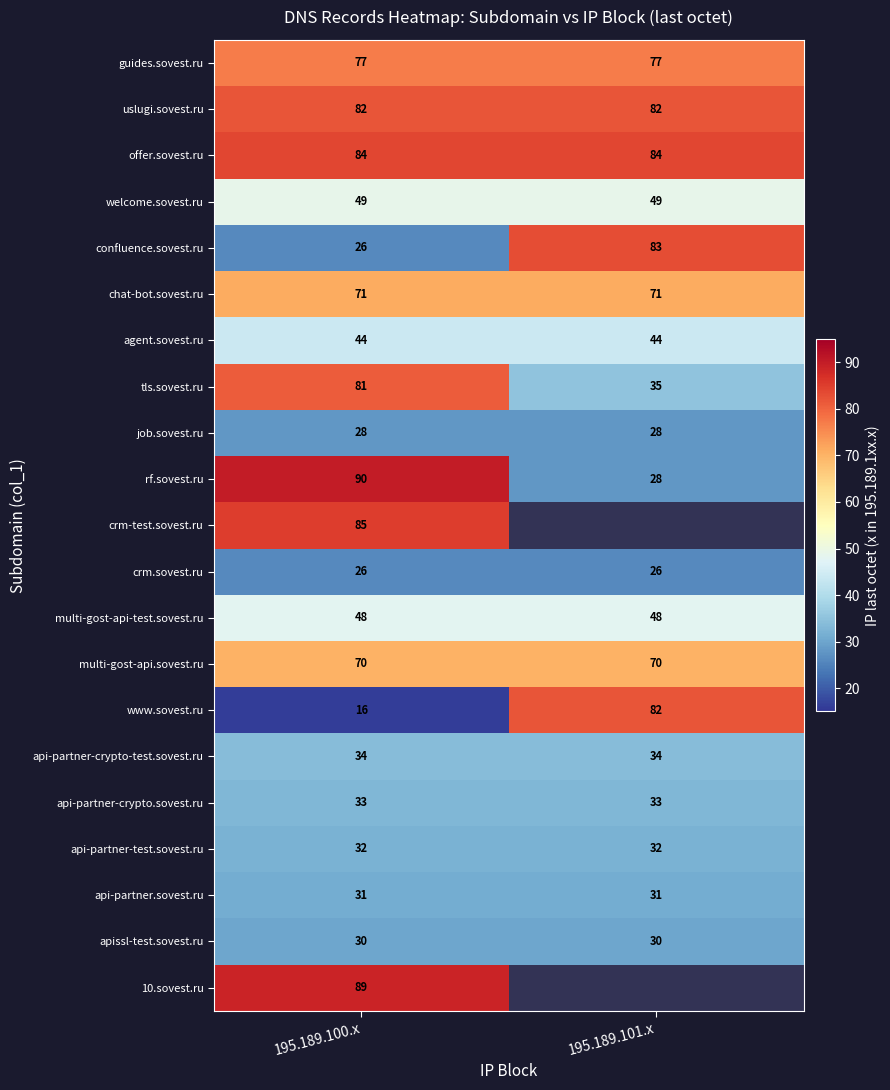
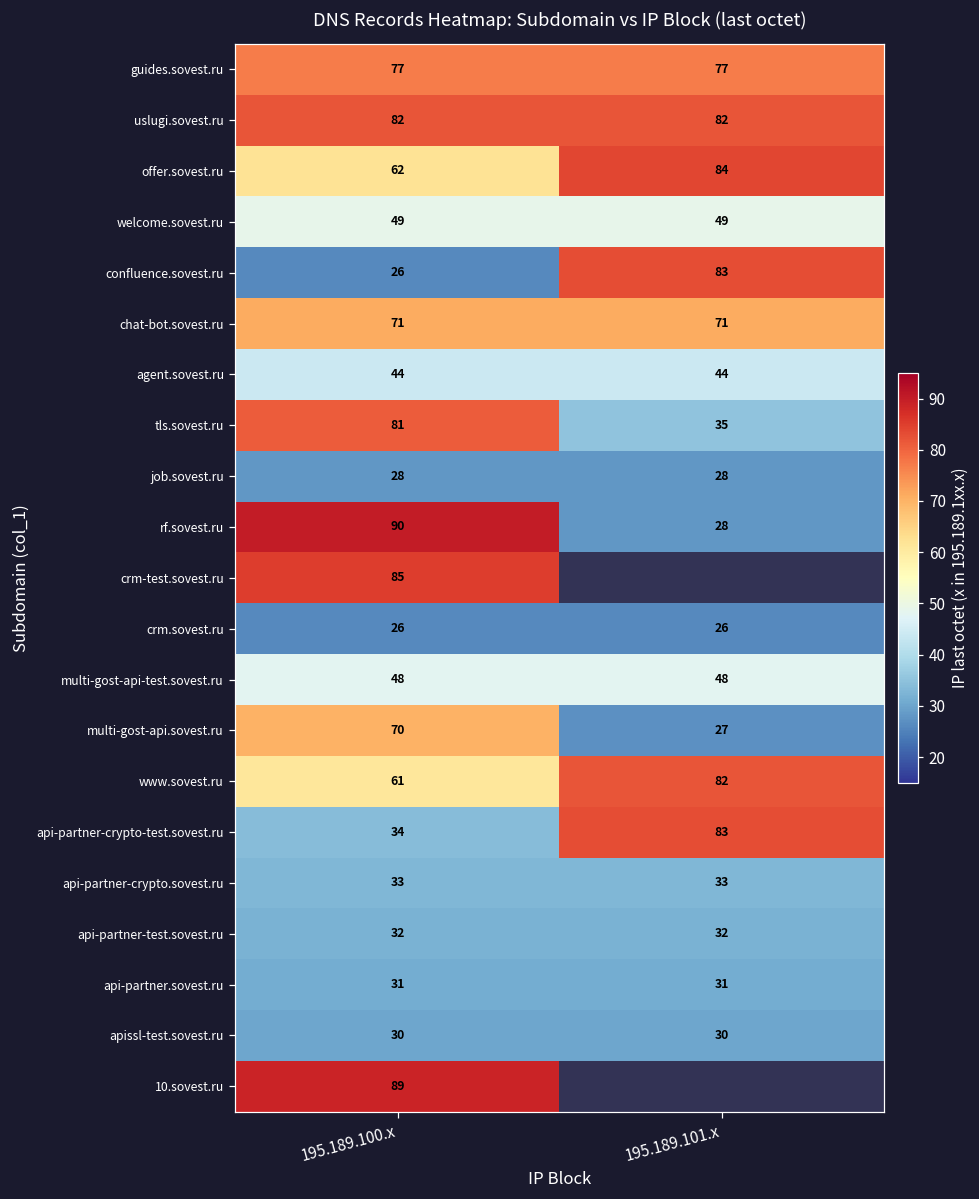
offer.sovest.ru, 195.189.100.x: 84 -> 62
multi-gost-api.sovest.ru, 195.189.101.x: 70 -> 27
www.sovest.ru, 195.189.100.x: 16 -> 61
api-partner-crypto-test.sovest.ru, 195.189.101.x: 34 -> 83
